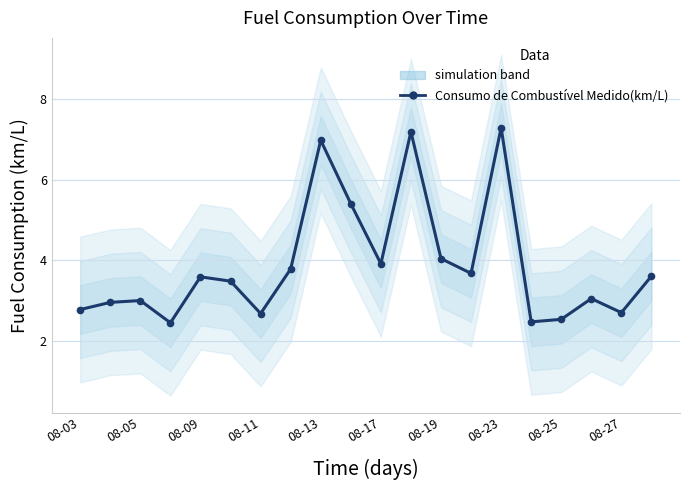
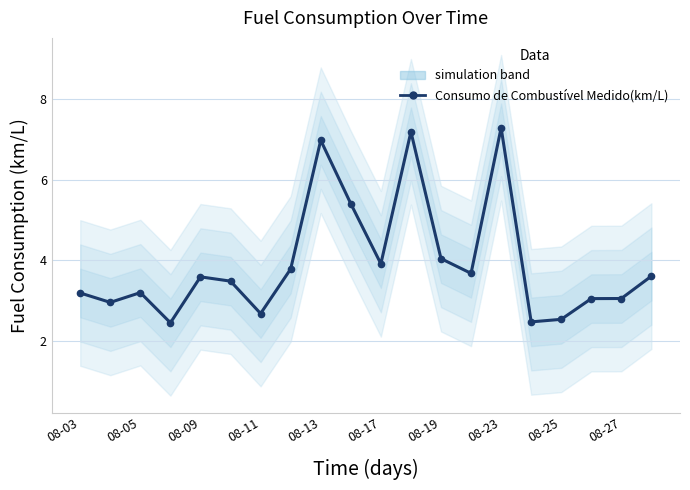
Consumo de Combustível Medido(km/L), 08-03: 2.8 -> 3.2
Consumo de Combustível Medido(km/L), 08-05: 3.0 -> 3.2
Consumo de Combustível Medido(km/L), 08-27: 2.7 -> 3.1
